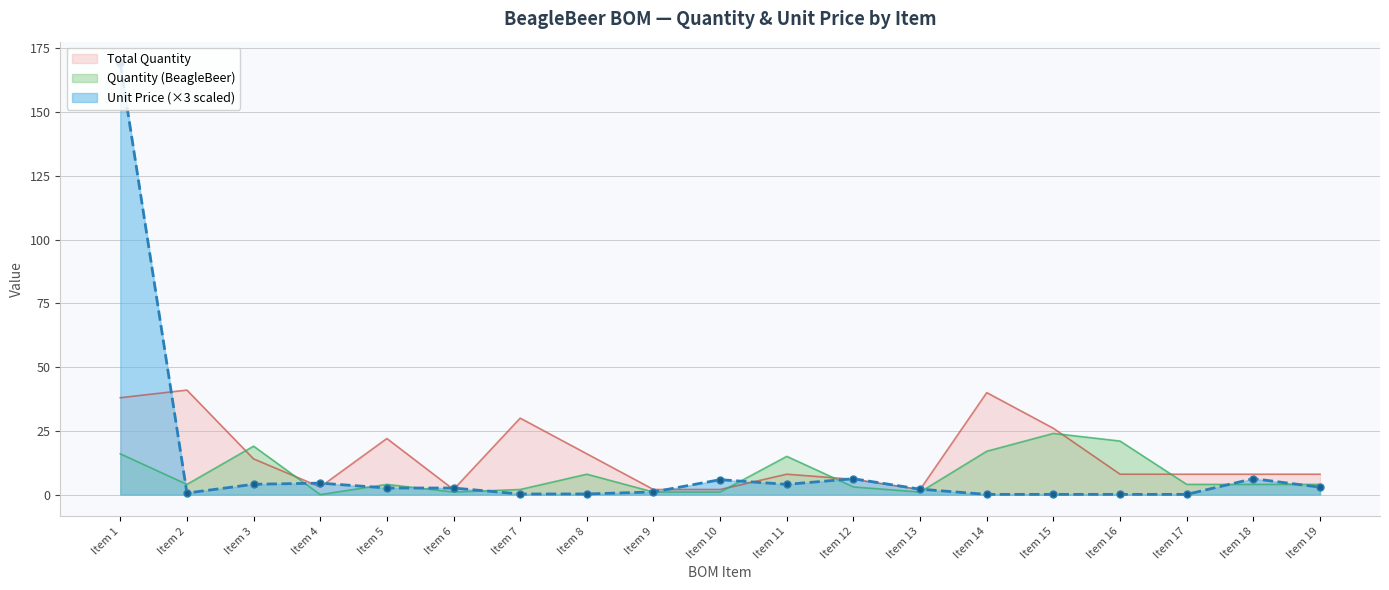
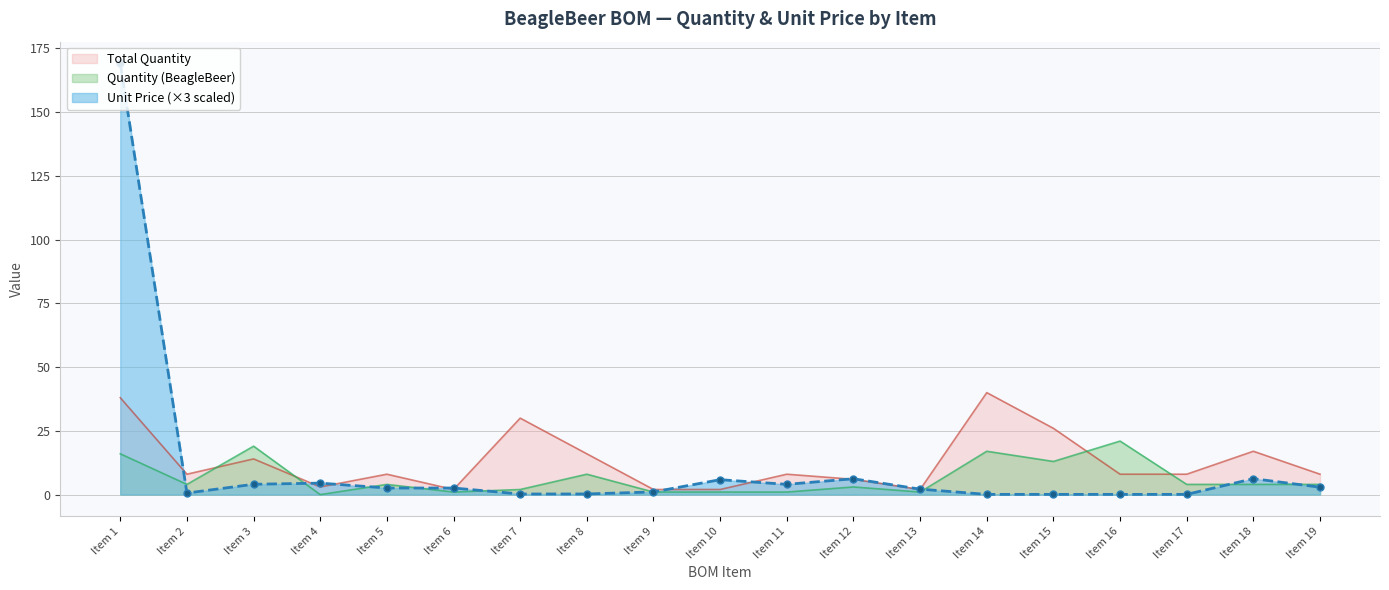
Total Quantity, Item 2: 41 -> 8
Total Quantity, Item 5: 22 -> 8
Quantity (BeagleBeer), Item 11: 15 -> 1
Quantity (BeagleBeer), Item 15: 24 -> 13
Total Quantity, Item 18: 8 -> 17
